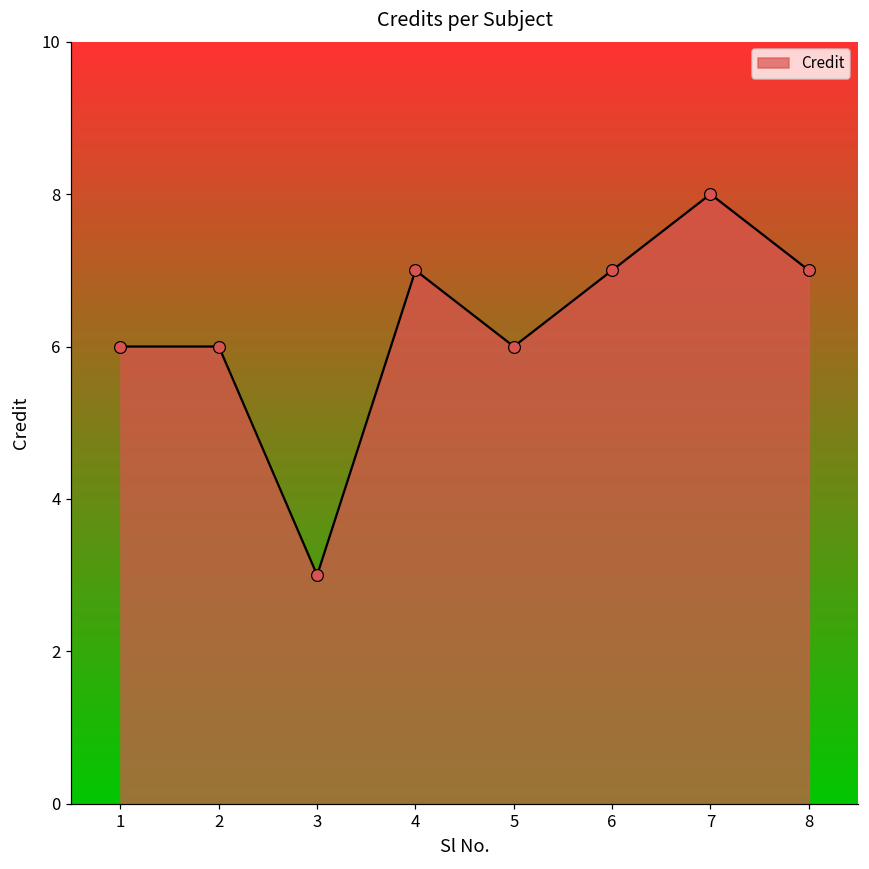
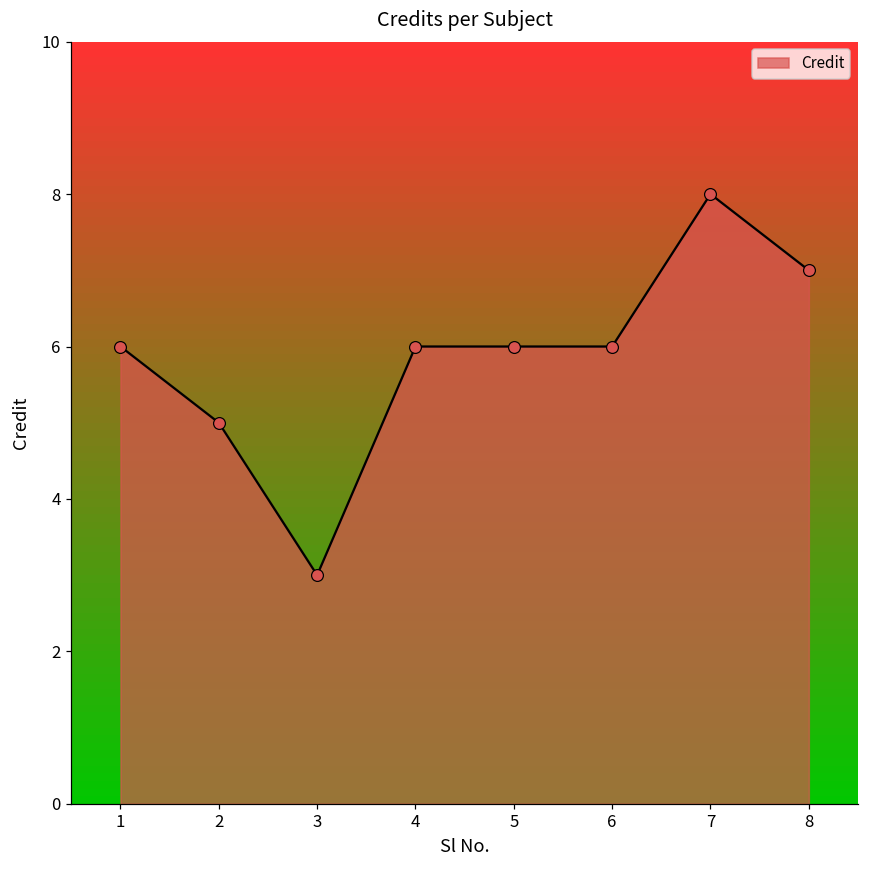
2: 6 -> 5
4: 7 -> 6
6: 7 -> 6
